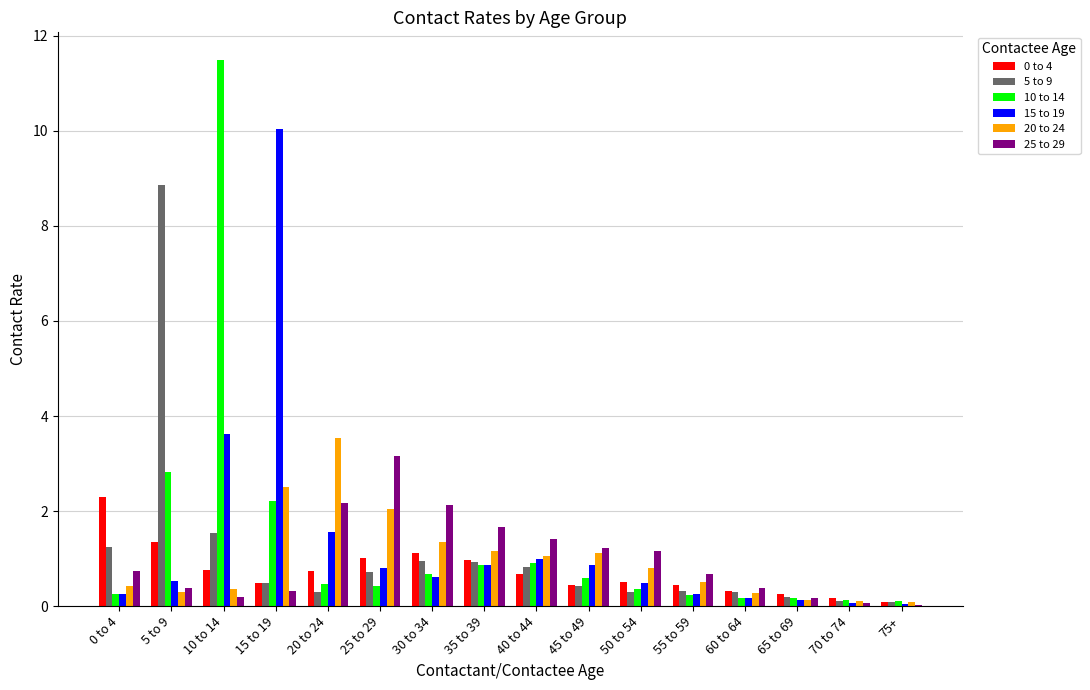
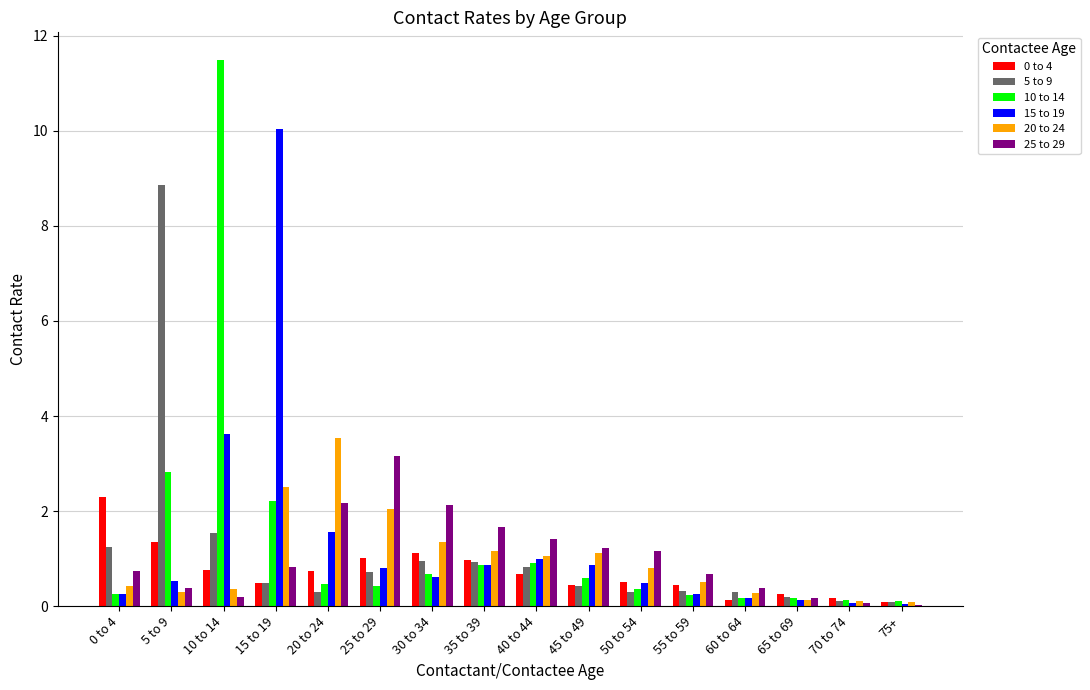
25 to 29, 15 to 19: 0.3 -> 0.8
0 to 4, 60 to 64: 0.3 -> 0.1
